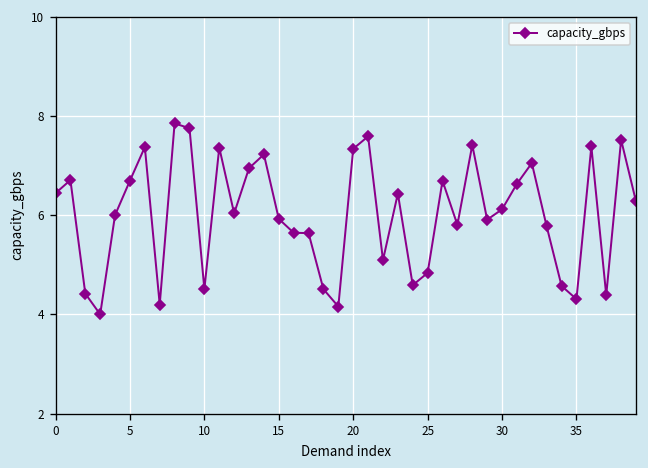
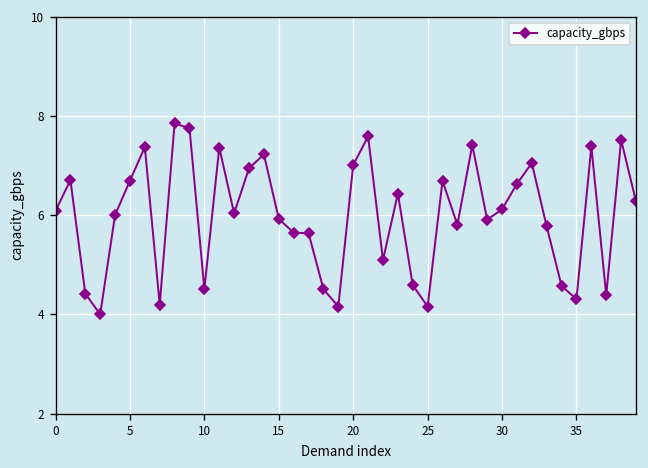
0: 6.4 -> 6.1
20: 7.3 -> 7.0
25: 4.8 -> 4.2
